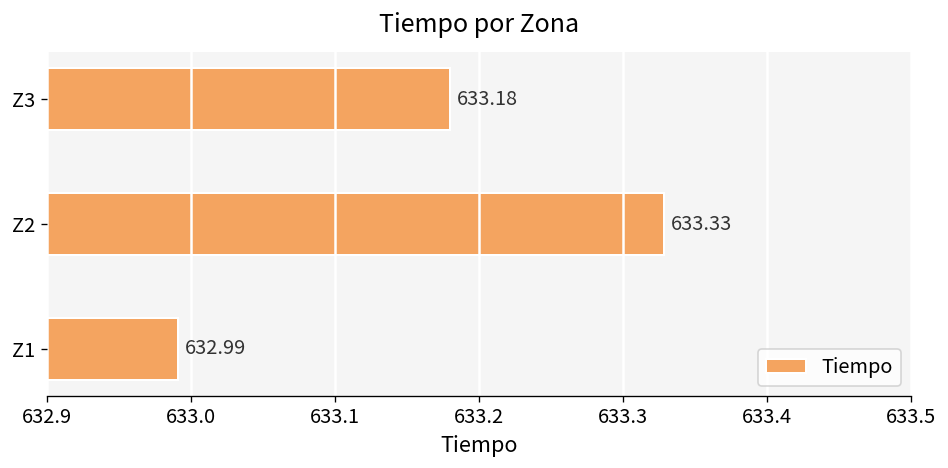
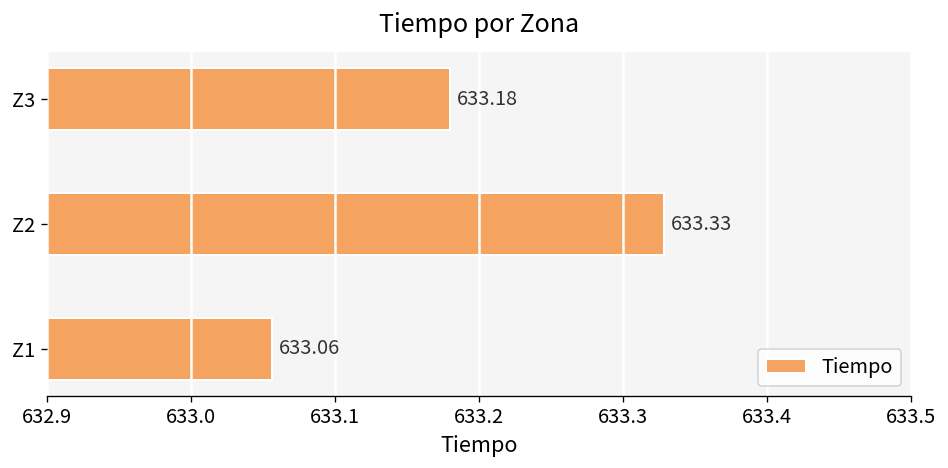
Z1: 632.99 -> 633.06
